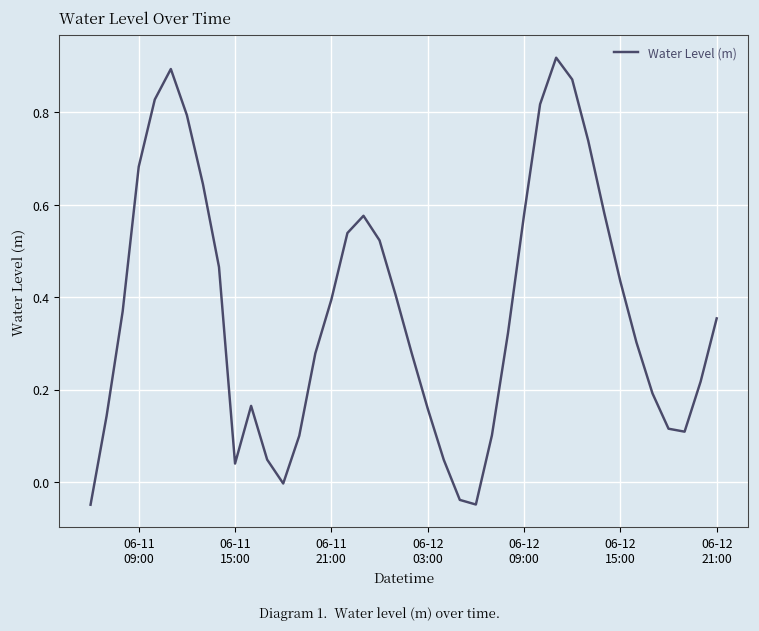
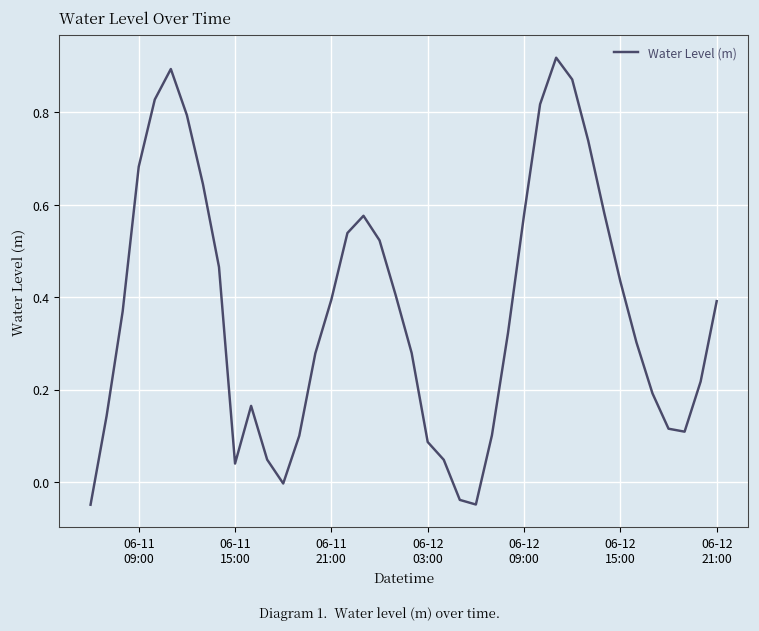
06-12 03:00: 0.16 -> 0.09
06-12 21:00: 0.35 -> 0.39
